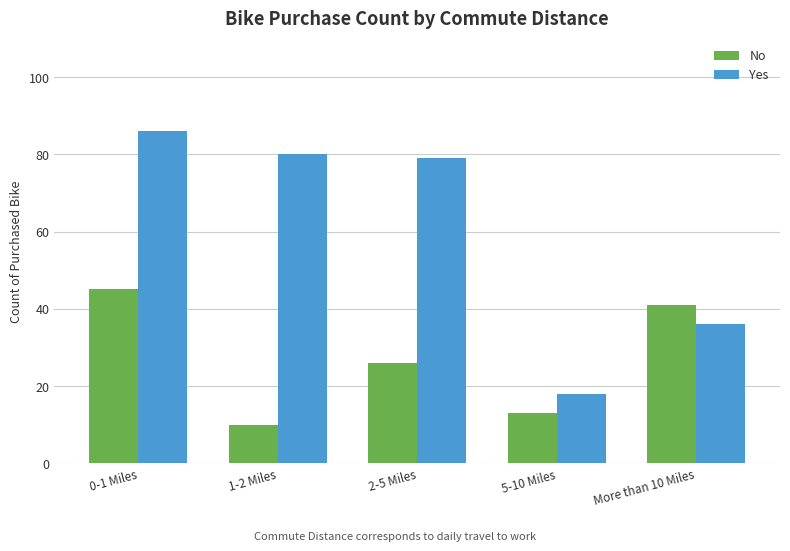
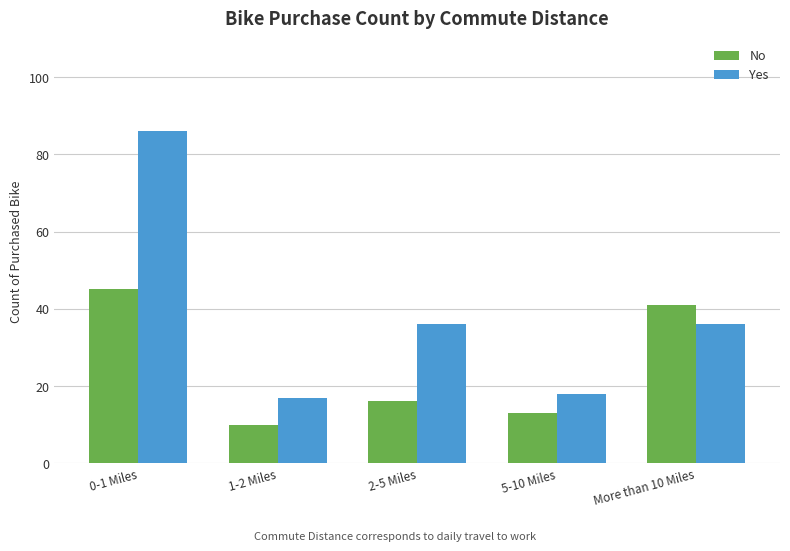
Yes, 1-2 Miles: 80 -> 17
No, 2-5 Miles: 26 -> 16
Yes, 2-5 Miles: 79 -> 36
